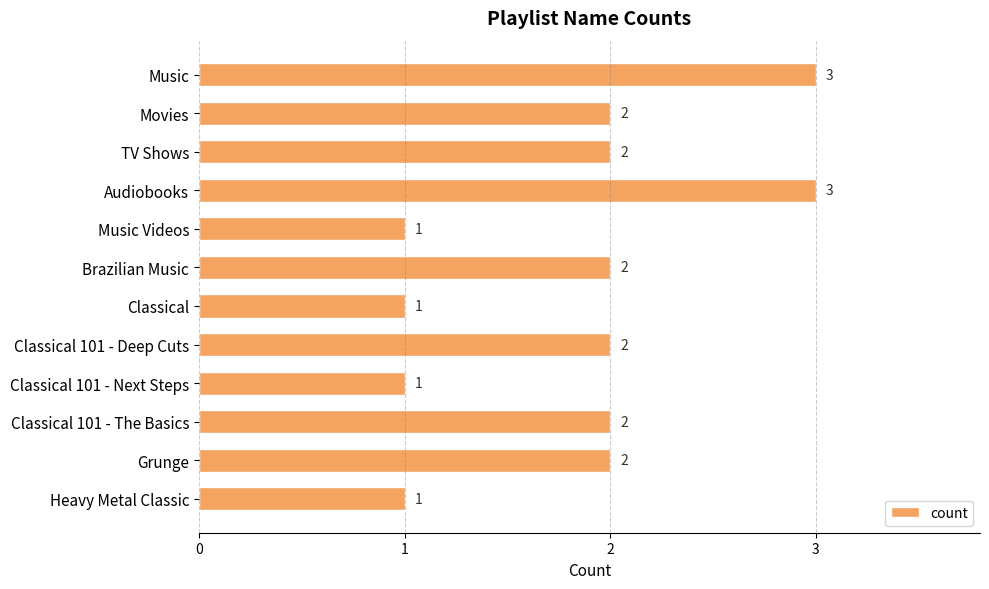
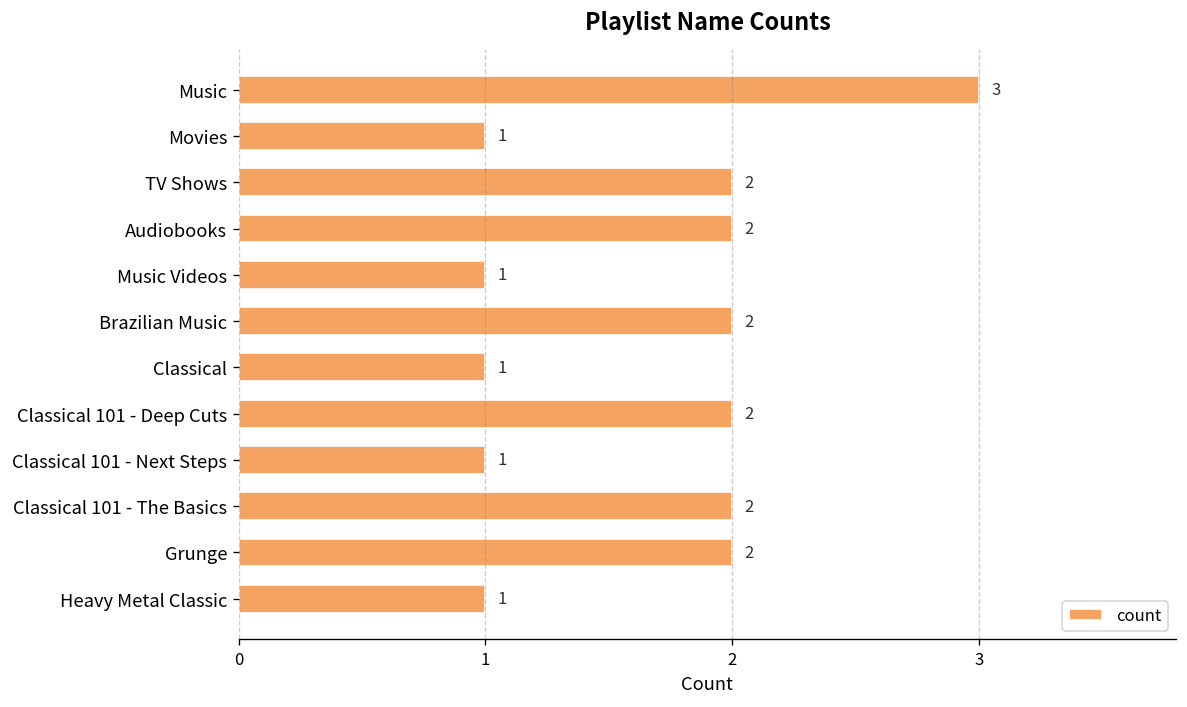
Movies: 2 -> 1
Audiobooks: 3 -> 2
